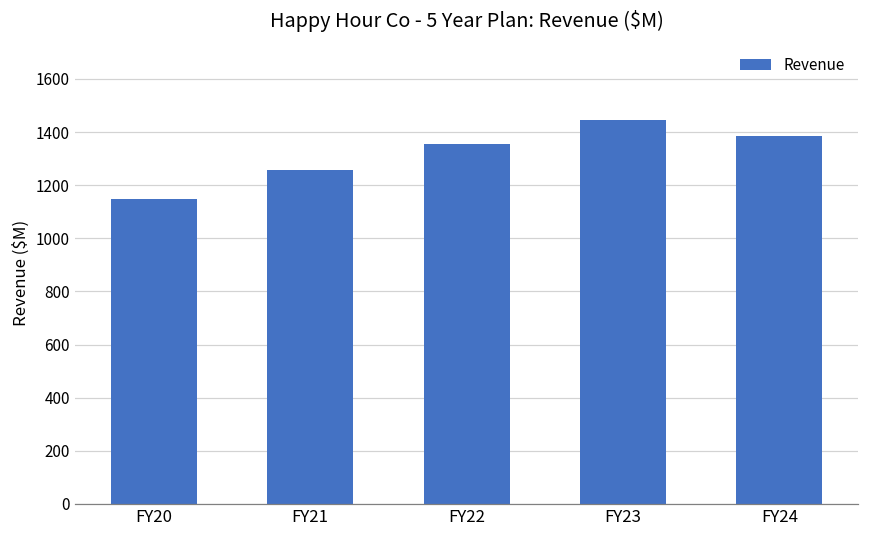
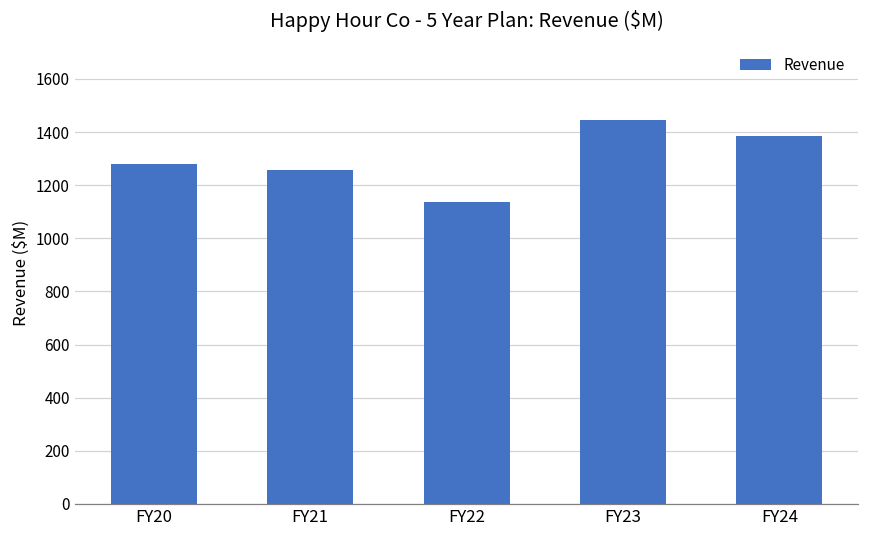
FY20: 1150 -> 1280
FY22: 1350 -> 1140
